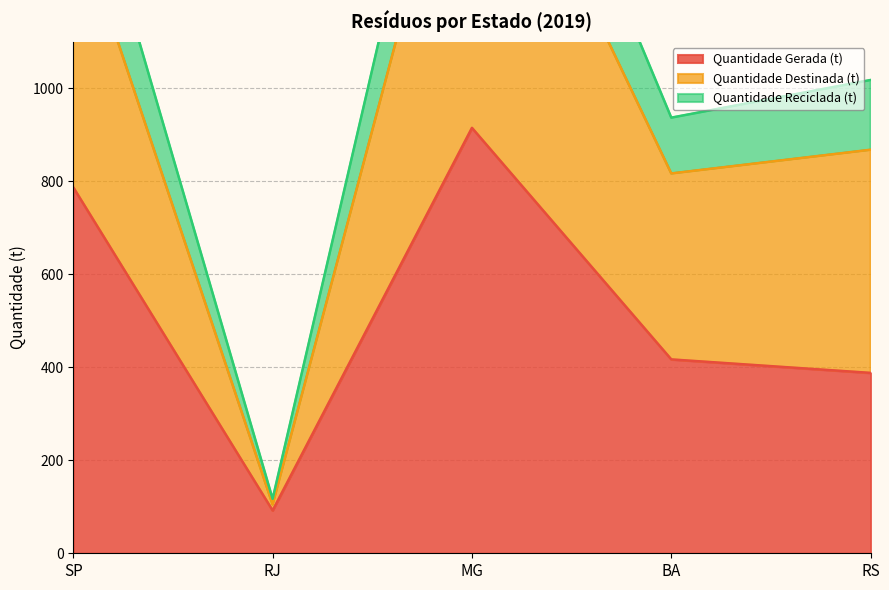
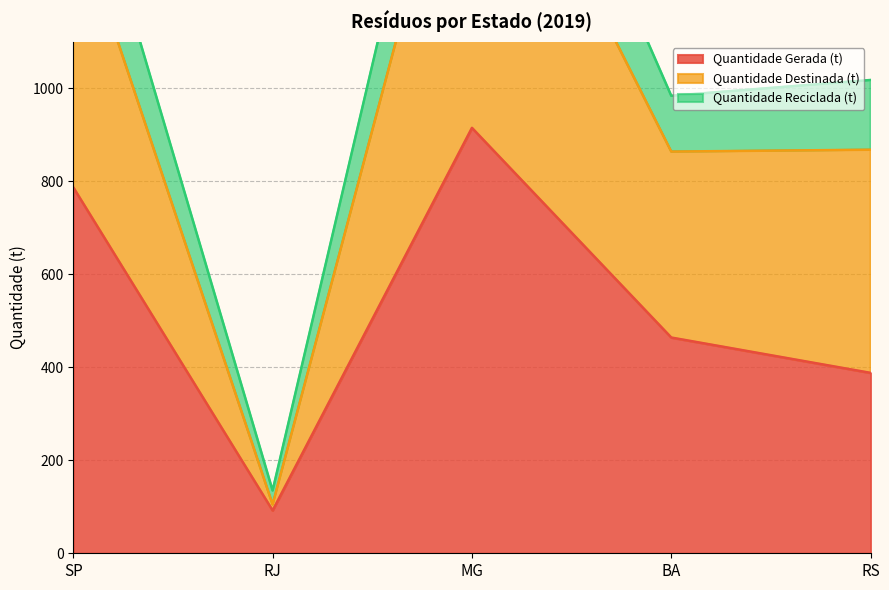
Quantidade Reciclada (t), RJ: 10 -> 30
Quantidade Gerada (t), BA: 420 -> 460
